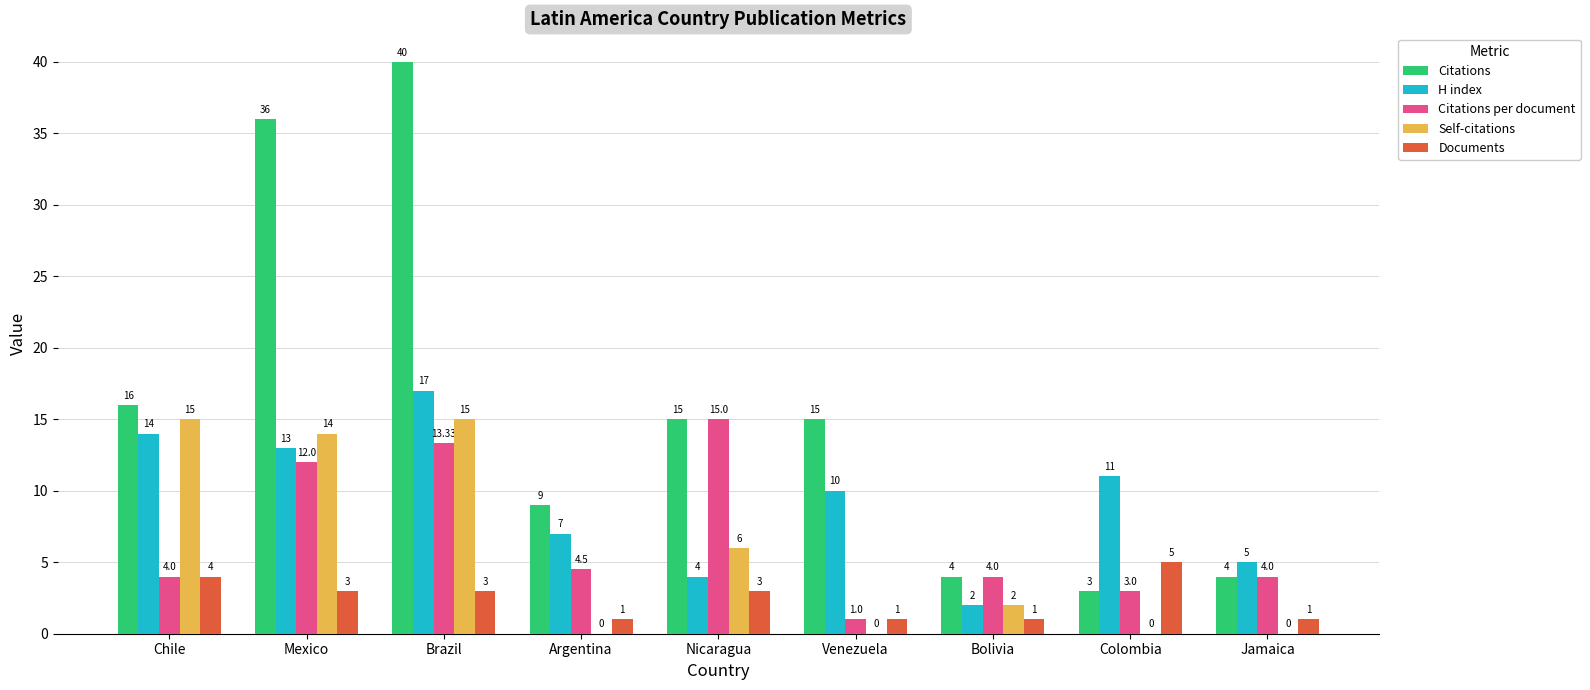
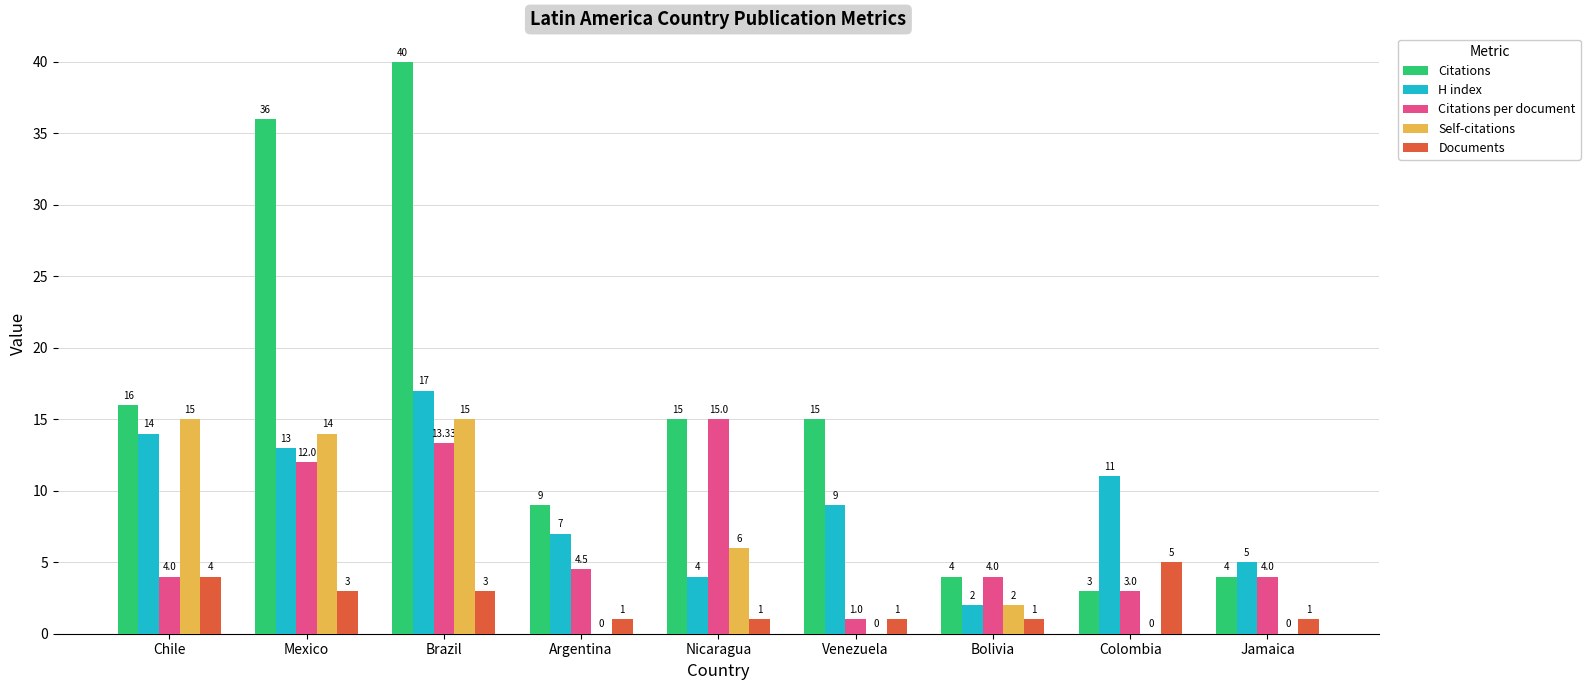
Documents, Nicaragua: 3 -> 1
H index, Venezuela: 10 -> 9
